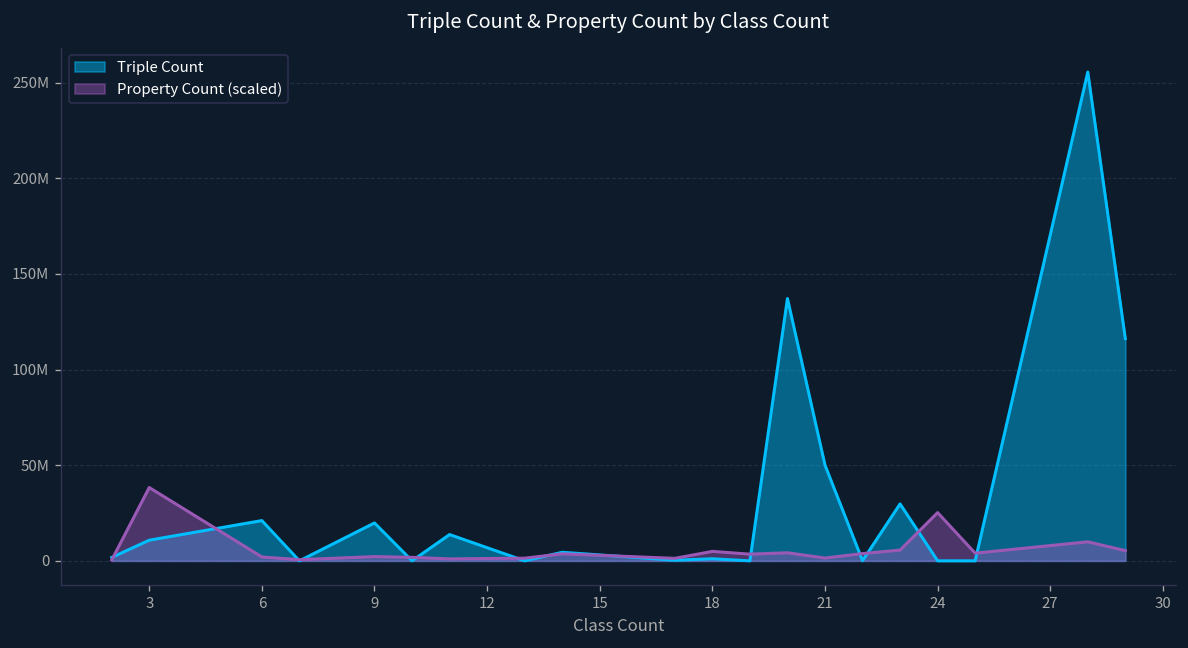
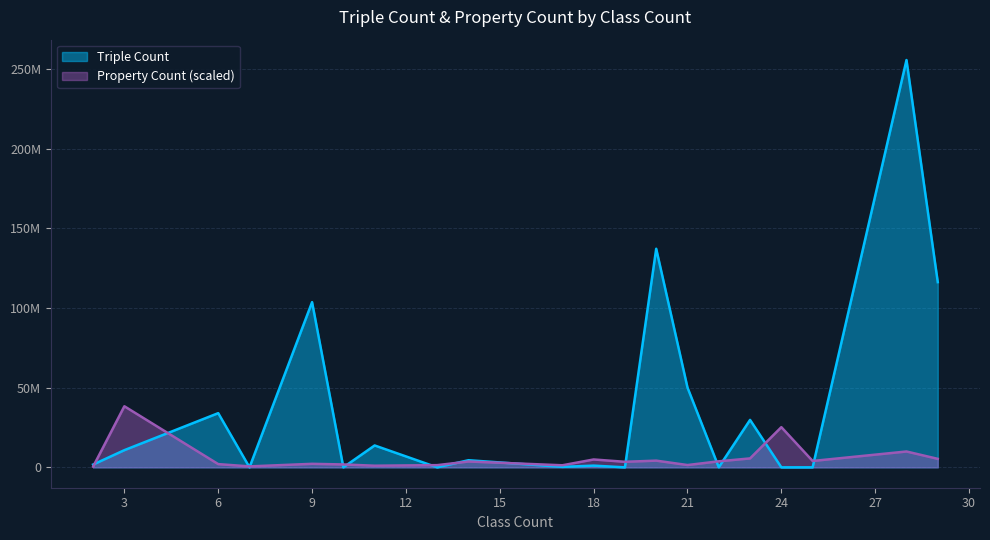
Triple Count, 6: 21000000 -> 34000000
Triple Count, 9: 20000000 -> 104000000
